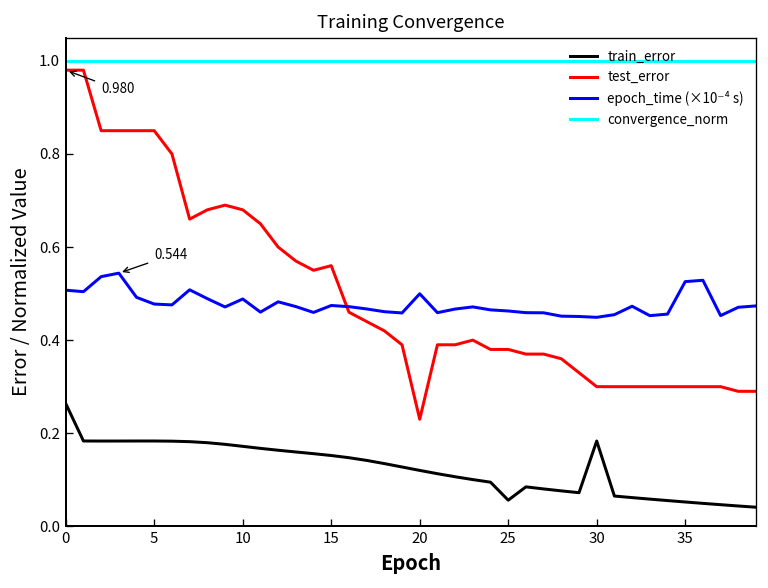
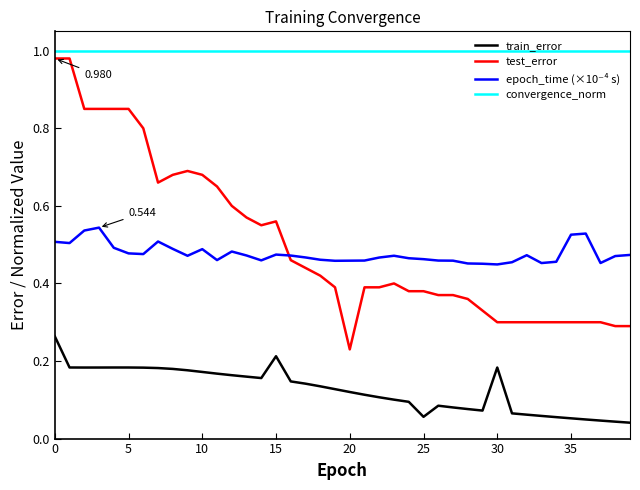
train_error, 15: 0.15 -> 0.21
epoch_time (×10⁻⁴ s), 20: 0.50 -> 0.46
